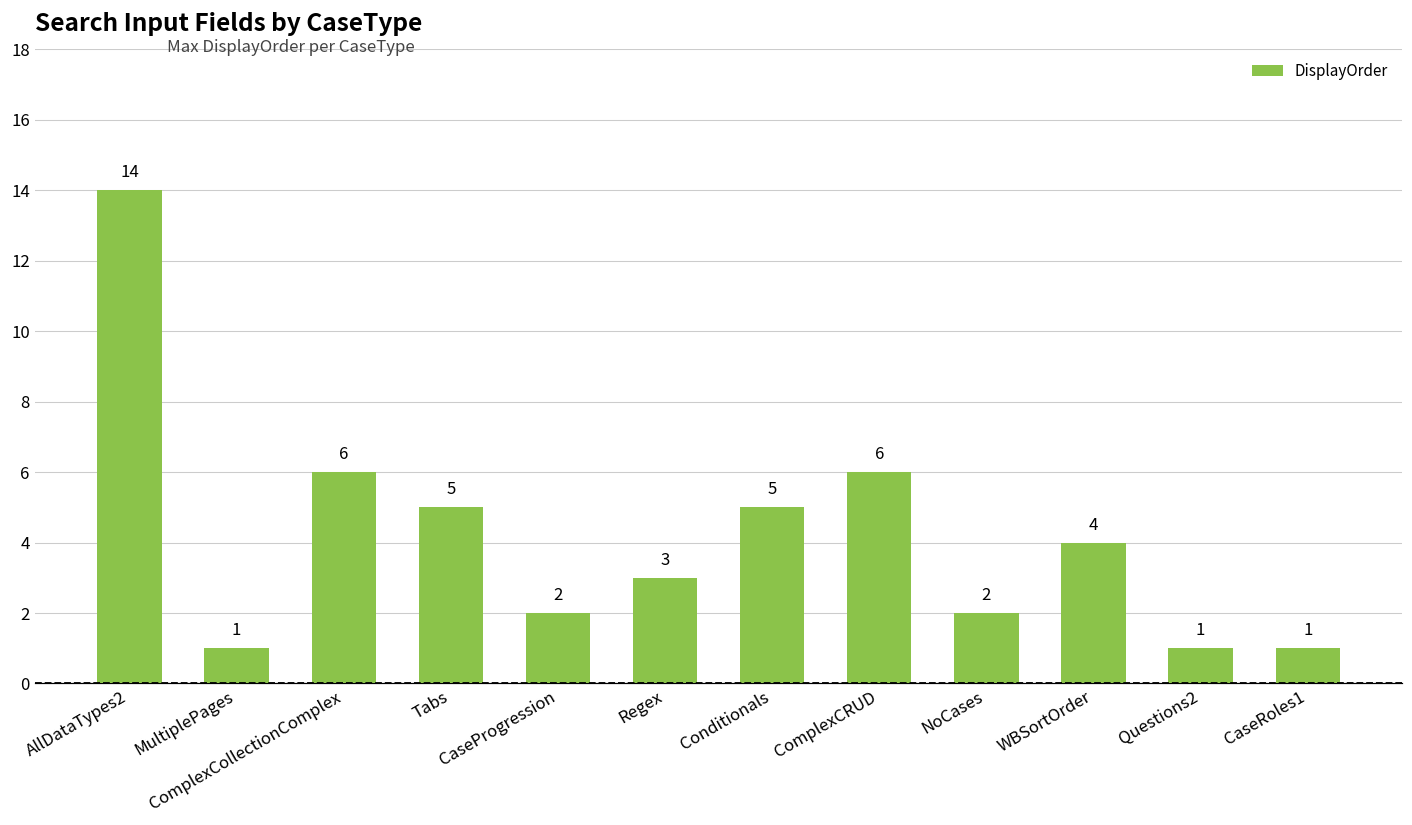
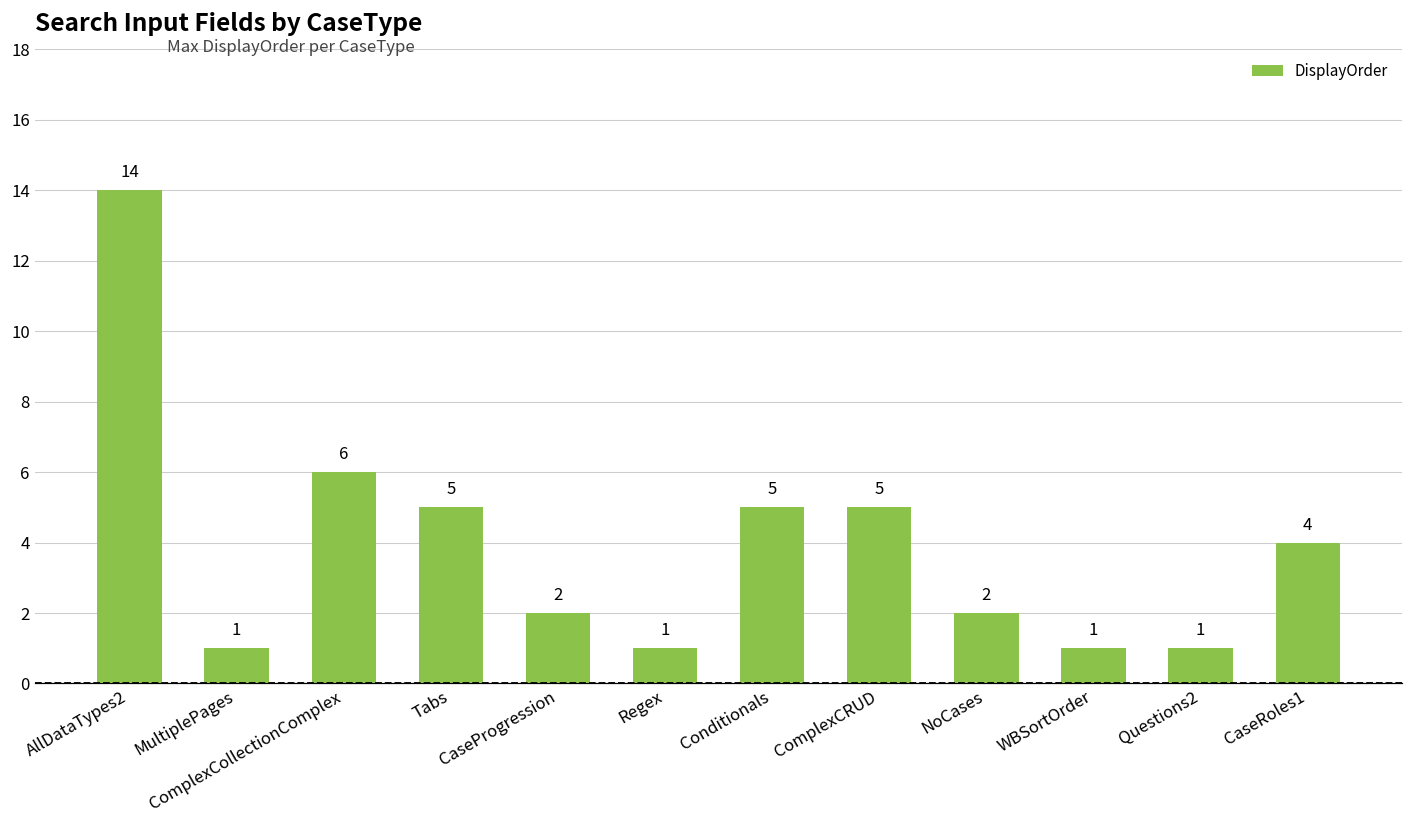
Regex: 3 -> 1
ComplexCRUD: 6 -> 5
WBSortOrder: 4 -> 1
CaseRoles1: 1 -> 4
